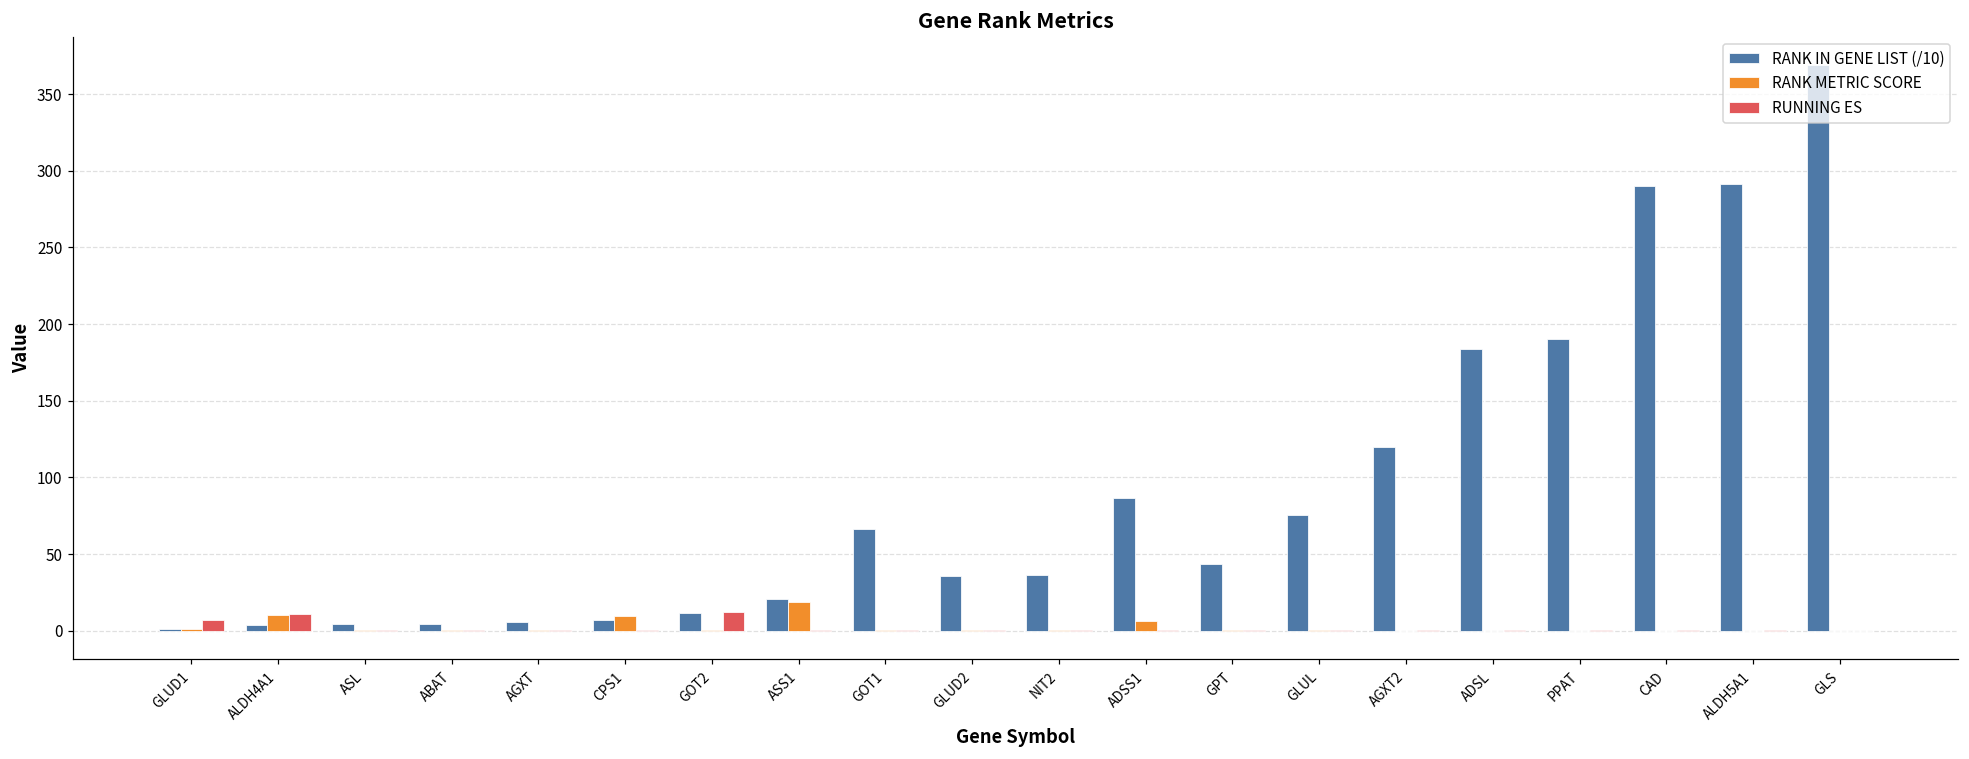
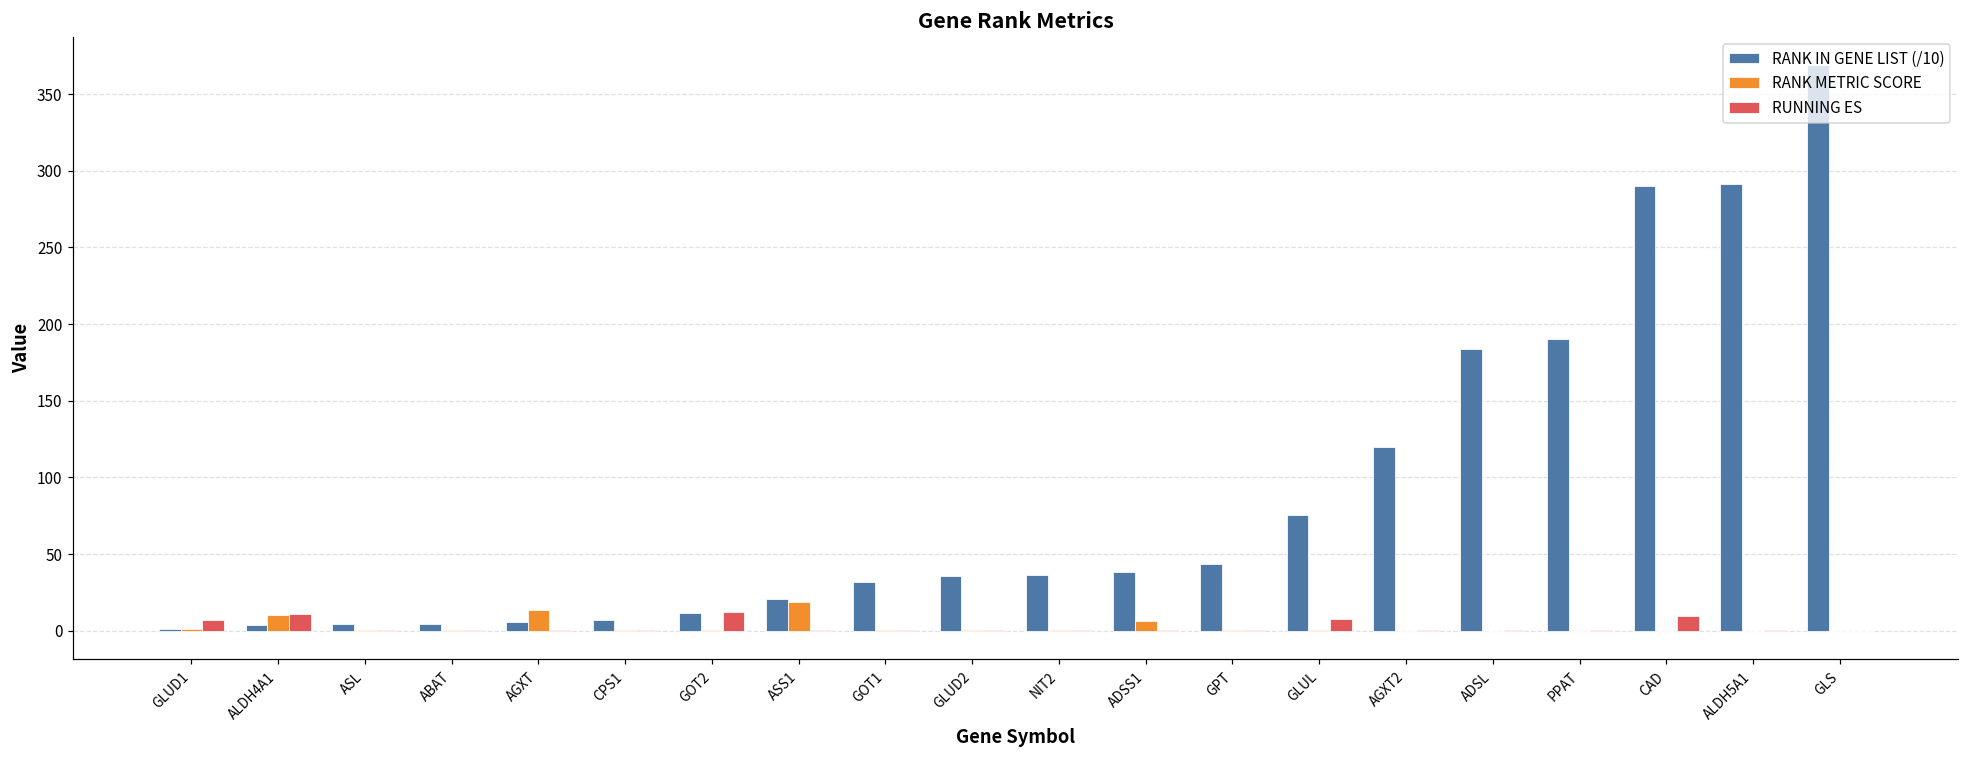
RANK METRIC SCORE, AGXT: 1 -> 14
RANK METRIC SCORE, CPS1: 10 -> 1
RANK IN GENE LIST (/10), GOT1: 67 -> 32
RANK IN GENE LIST (/10), ADSS1: 87 -> 38
RUNNING ES, GLUL: 1 -> 8
RUNNING ES, CAD: 0 -> 9
